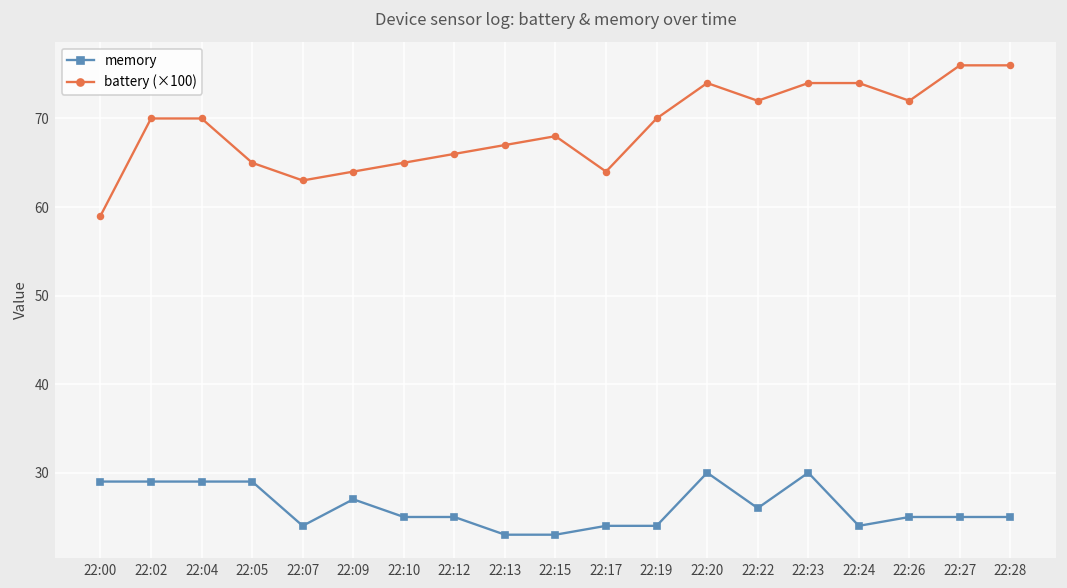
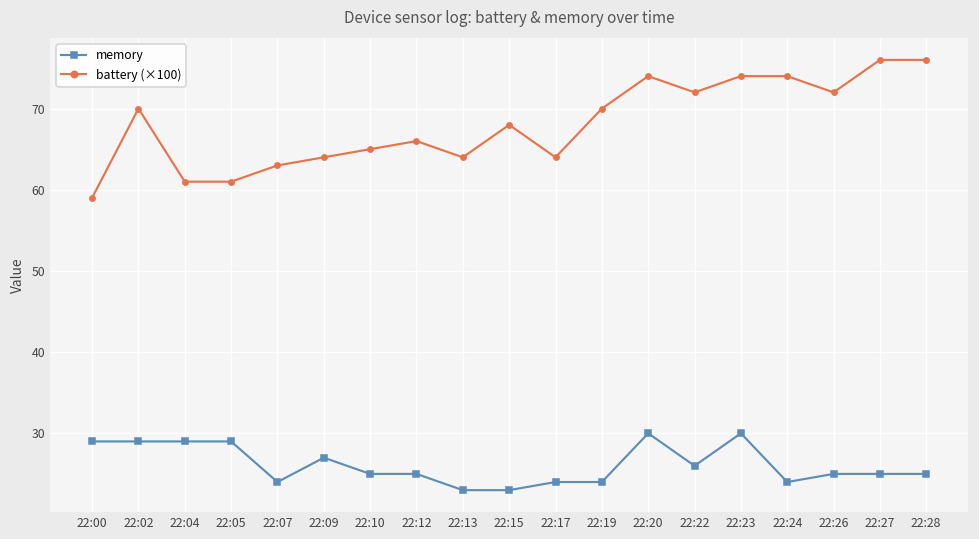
battery (×100), 22:04: 70 -> 61
battery (×100), 22:05: 65 -> 61
battery (×100), 22:13: 67 -> 64
